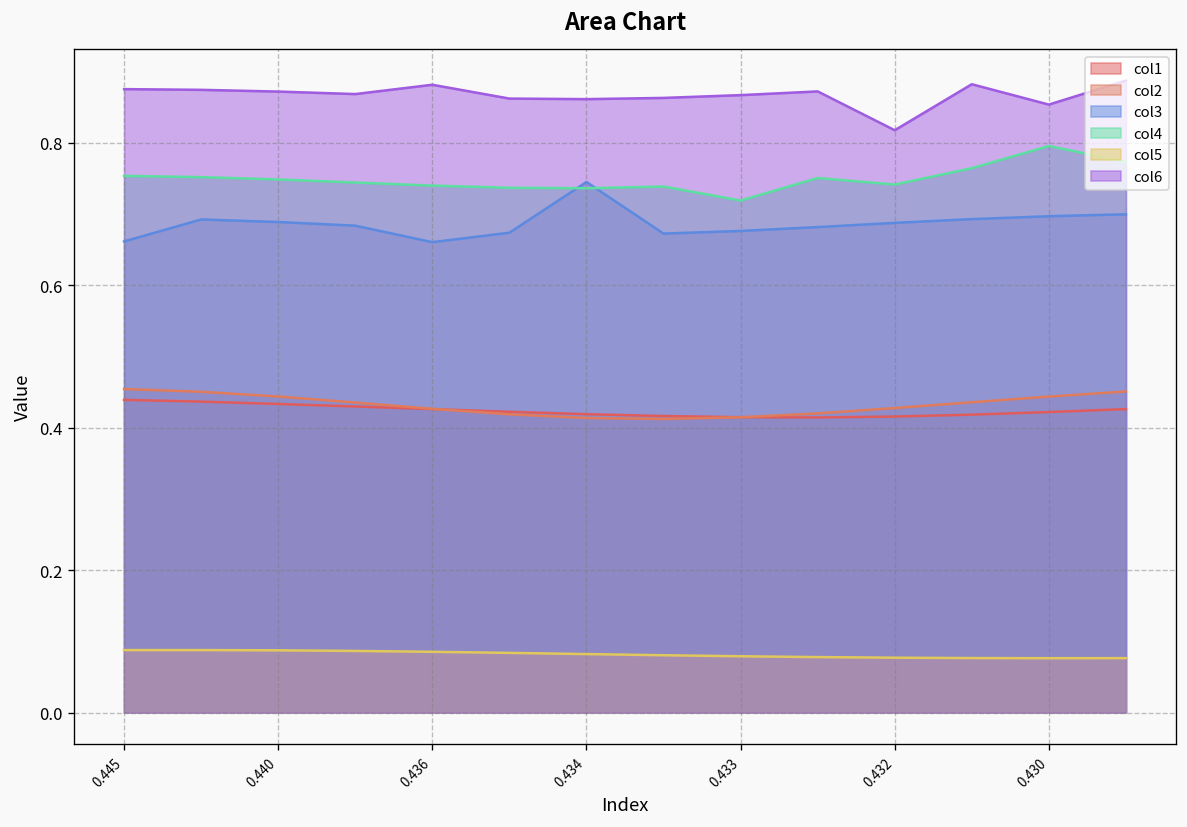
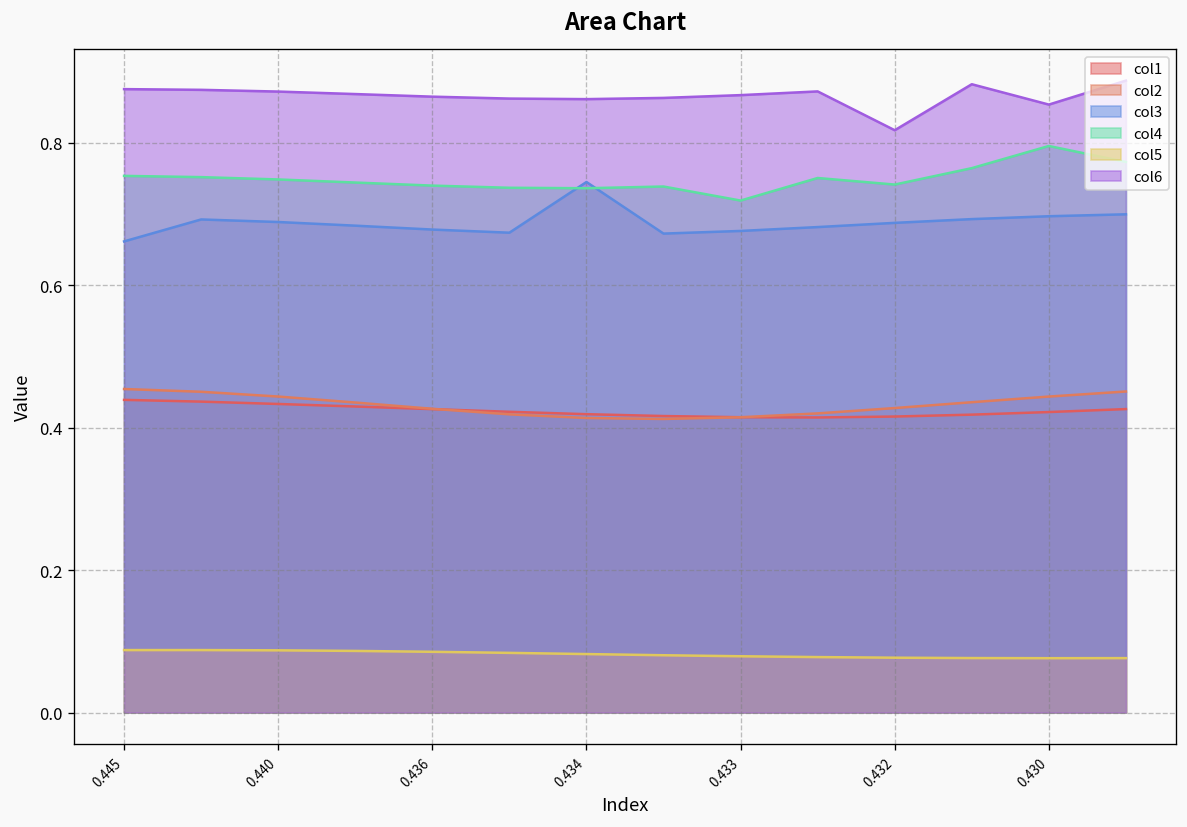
col3, 0.436: 0.66 -> 0.68
col6, 0.436: 0.88 -> 0.86
